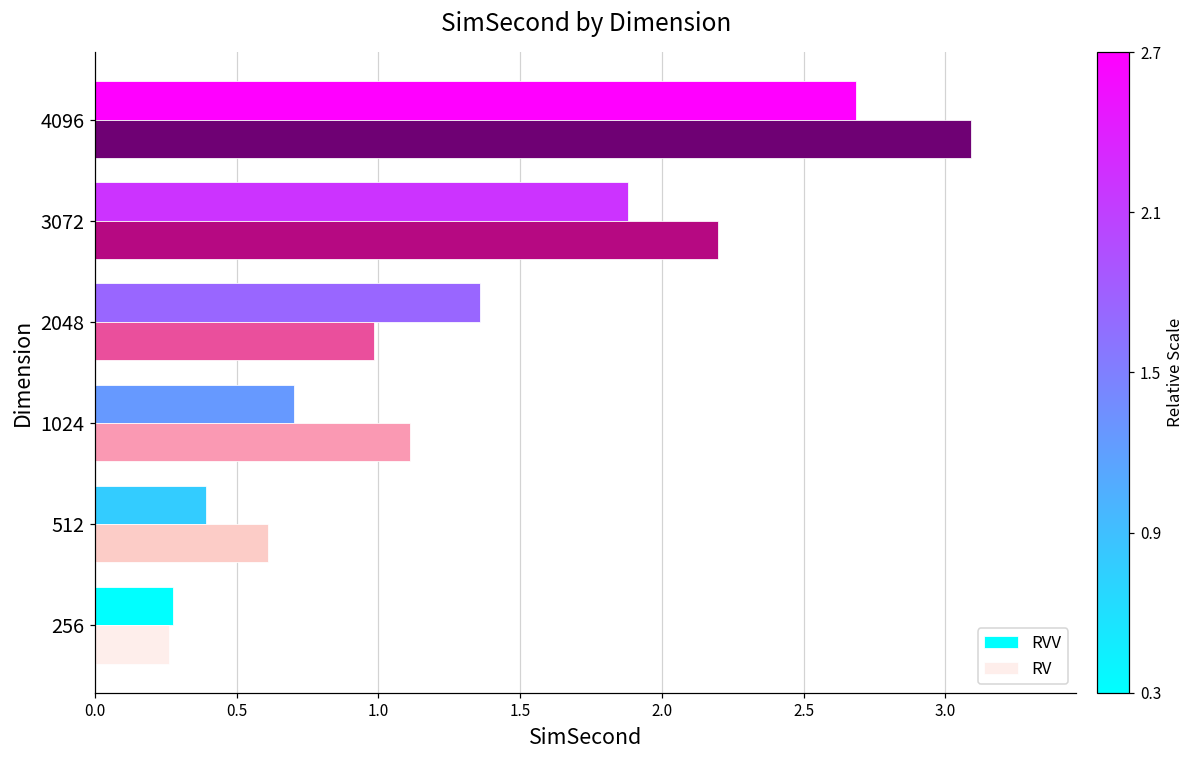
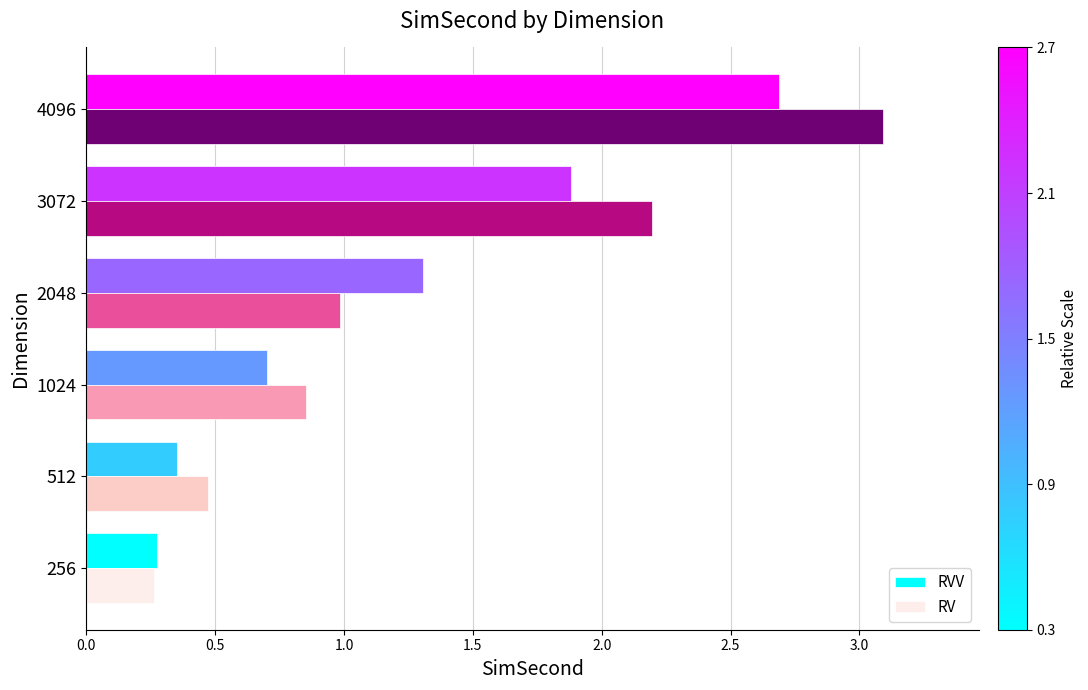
RVV, 2048: 1.36 -> 1.31
RV, 1024: 1.11 -> 0.85
RVV, 512: 0.39 -> 0.35
RV, 512: 0.61 -> 0.47
